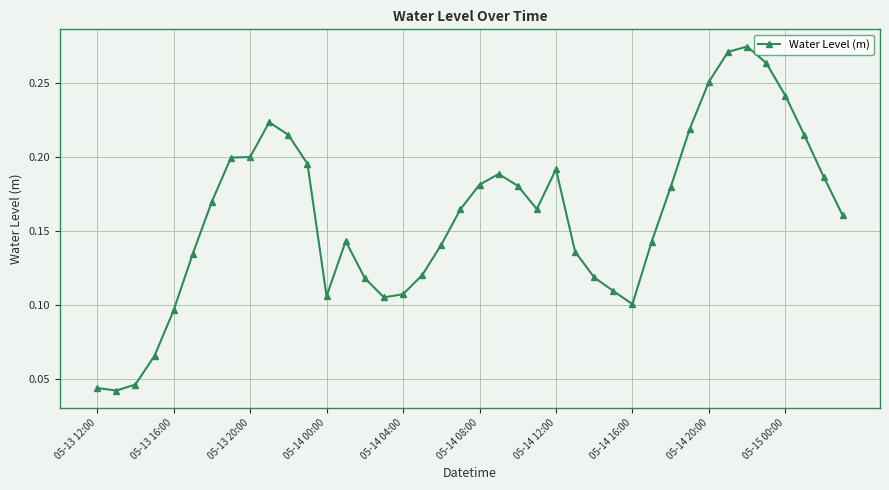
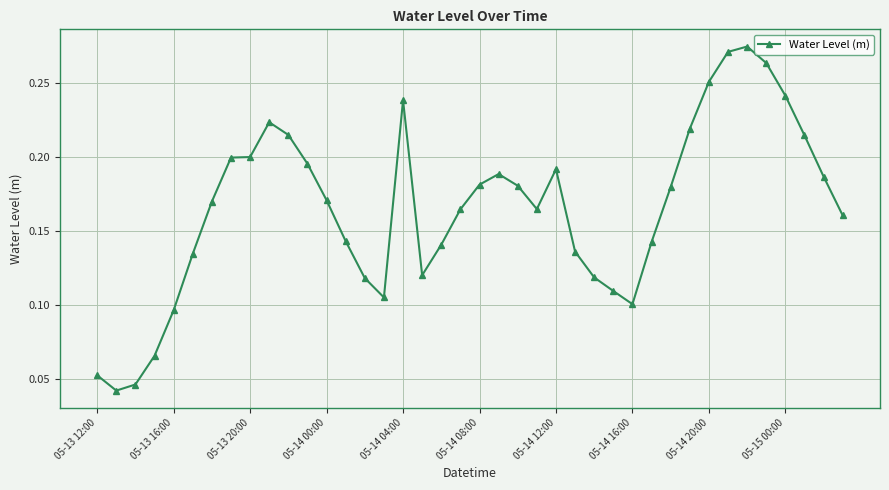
05-13 12:00: 0.044 -> 0.053
05-14 00:00: 0.106 -> 0.171
05-14 04:00: 0.107 -> 0.238
